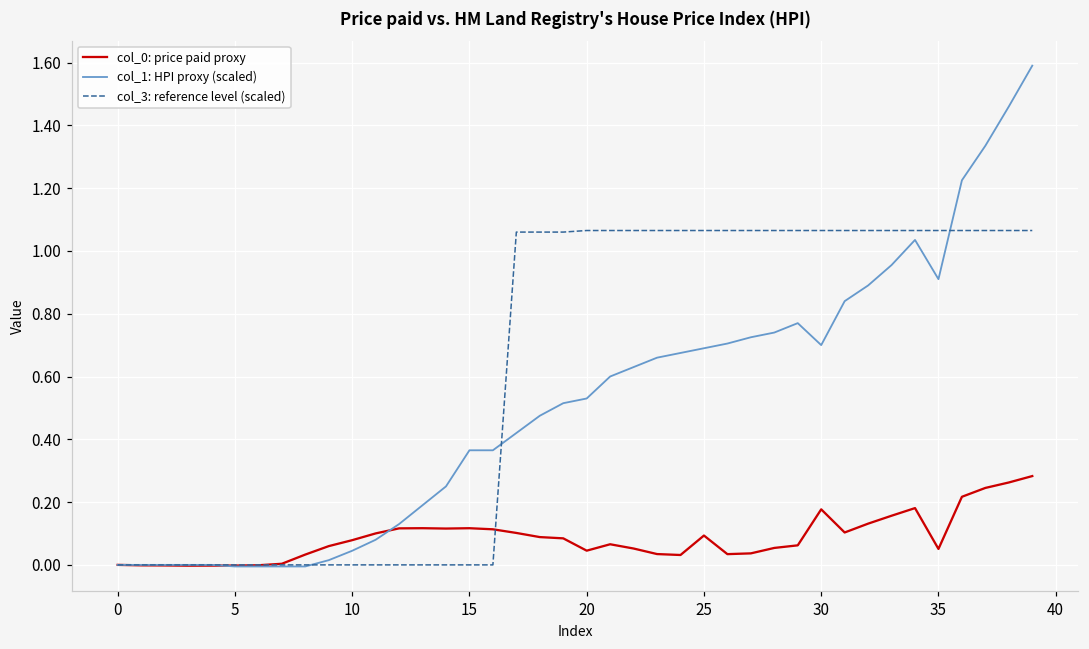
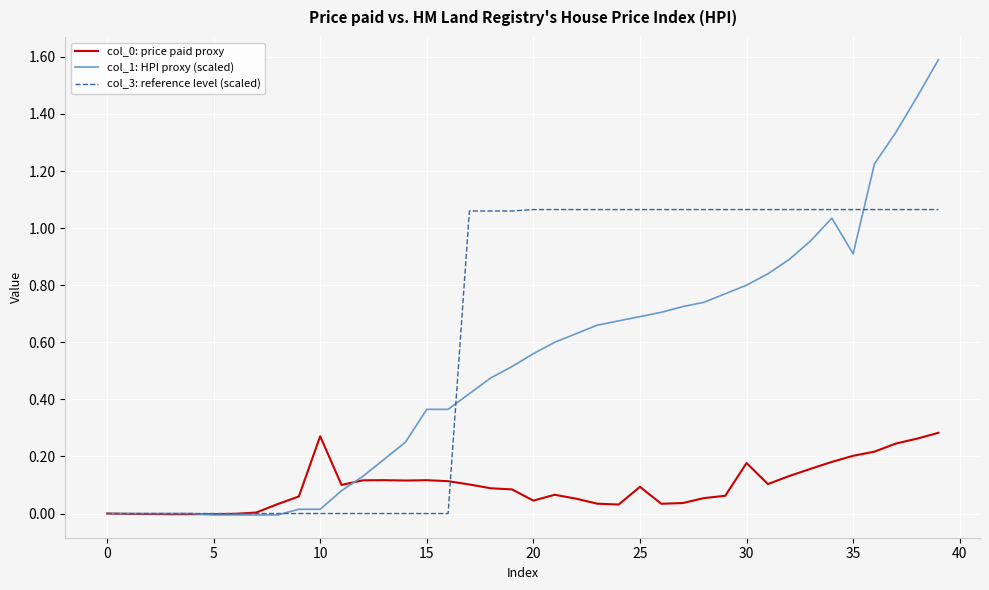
col_0: price paid proxy, 10: 0.08 -> 0.27
col_1: HPI proxy (scaled), 10: 0.05 -> 0.02
col_1: HPI proxy (scaled), 20: 0.53 -> 0.56
col_1: HPI proxy (scaled), 30: 0.70 -> 0.80
col_0: price paid proxy, 35: 0.05 -> 0.20
